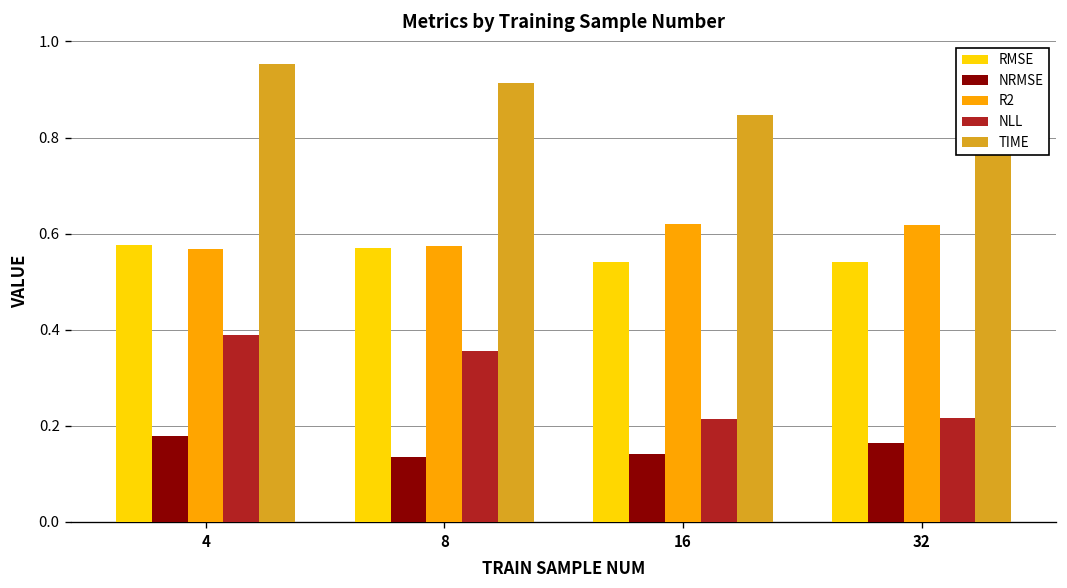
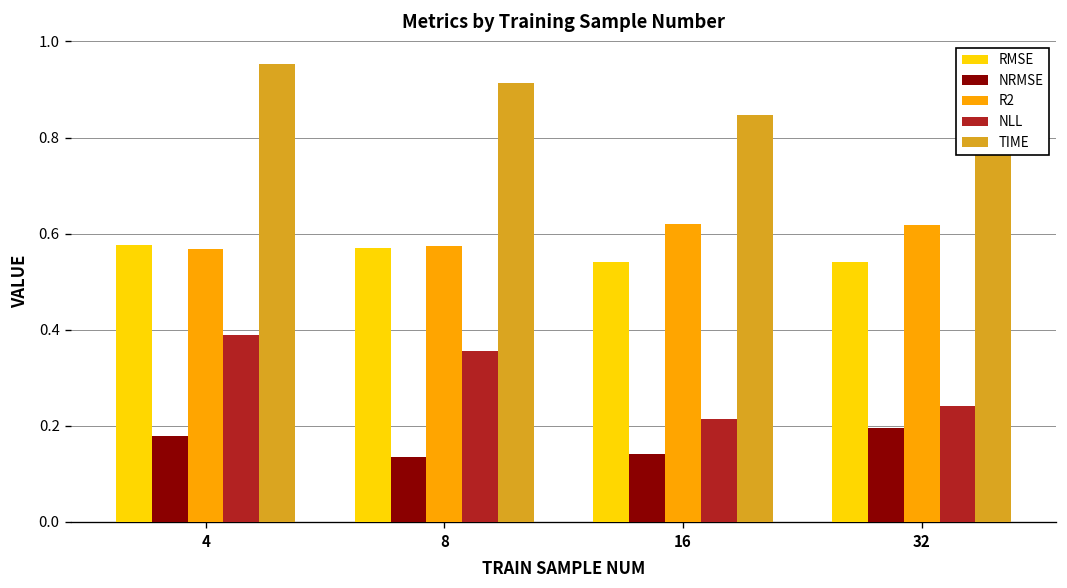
NRMSE, 32: 0.17 -> 0.20
NLL, 32: 0.22 -> 0.24
